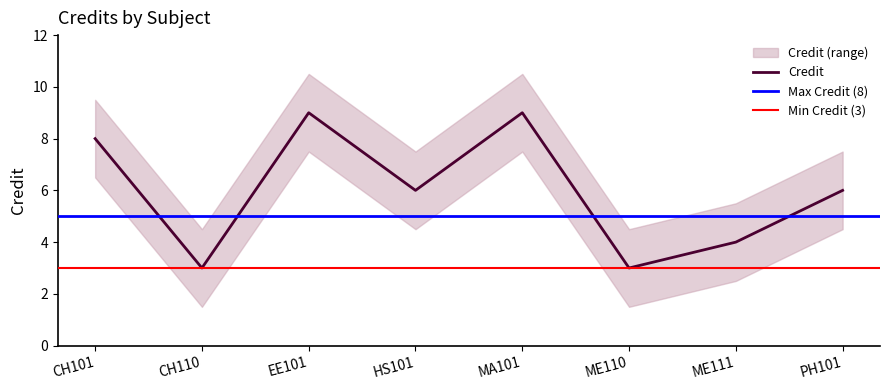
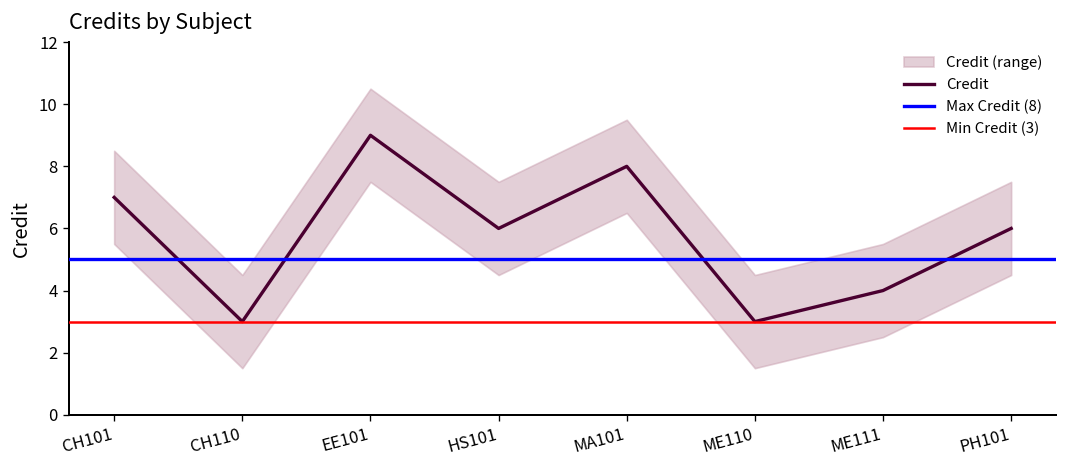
Credit, CH101: 8 -> 7
Credit, MA101: 9 -> 8
